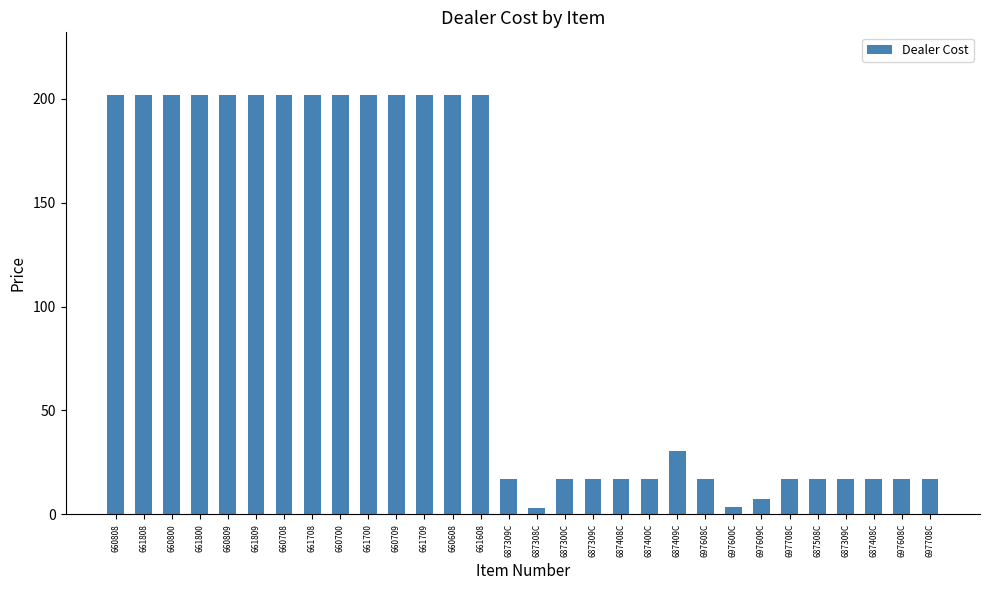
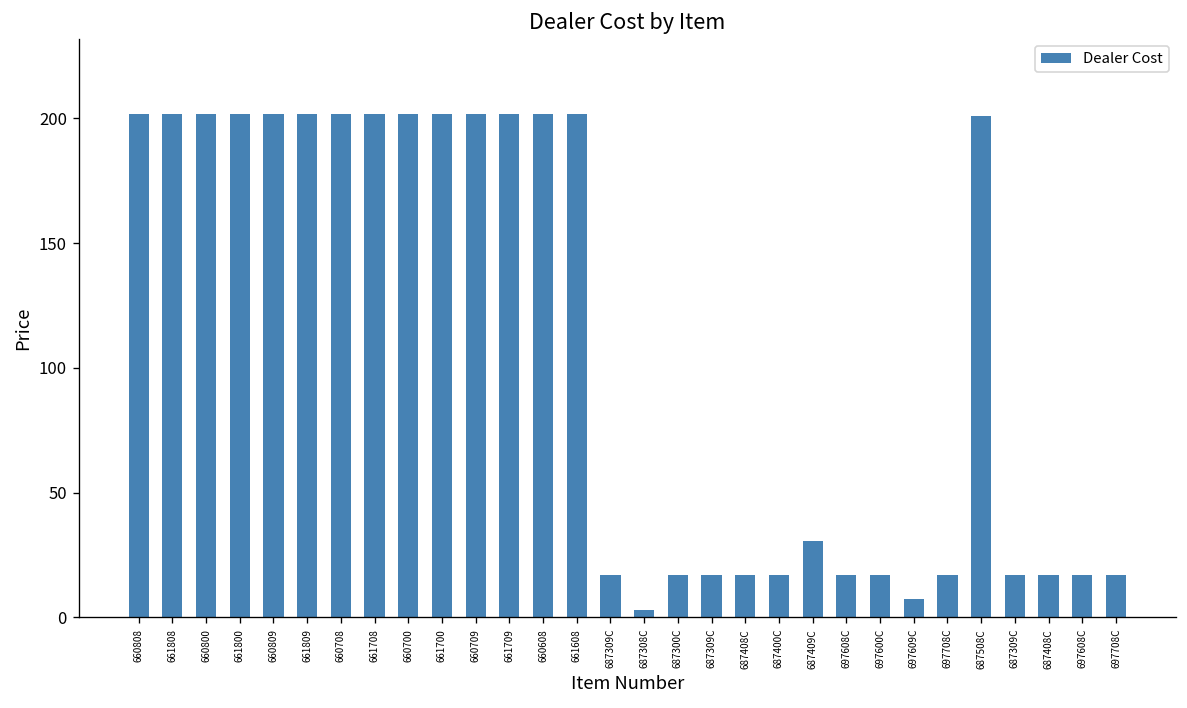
697600C: 4 -> 17
687508C: 17 -> 201
